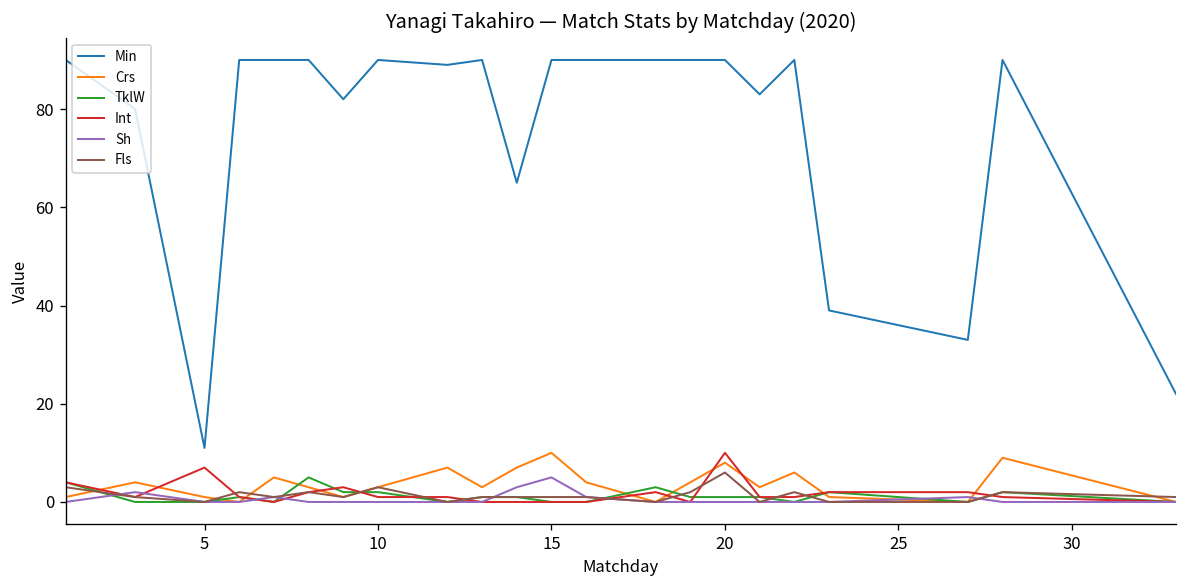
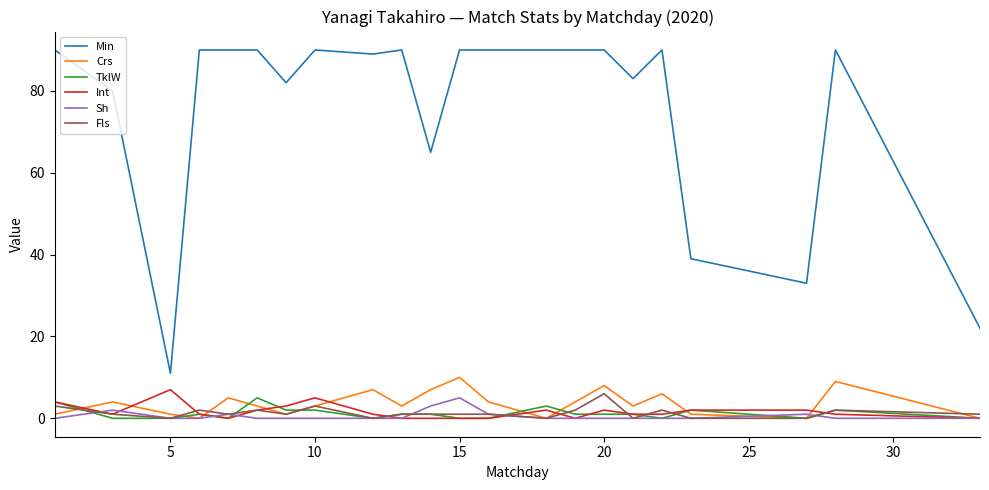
Int, 10: 1 -> 5
Int, 20: 10 -> 2
